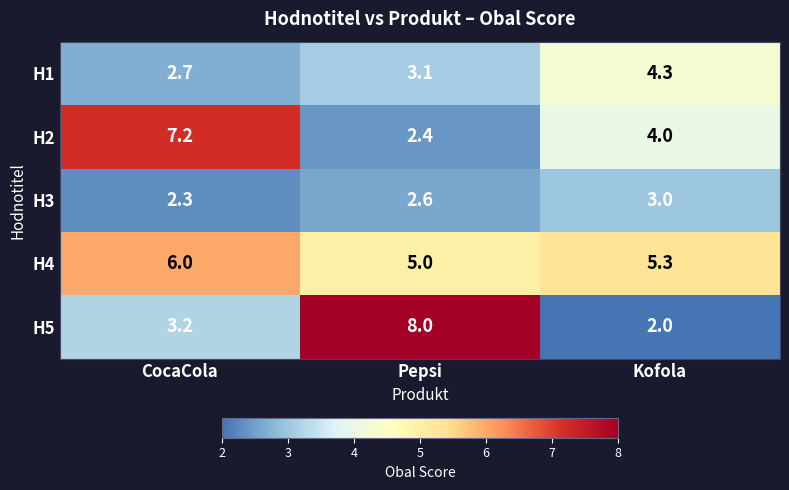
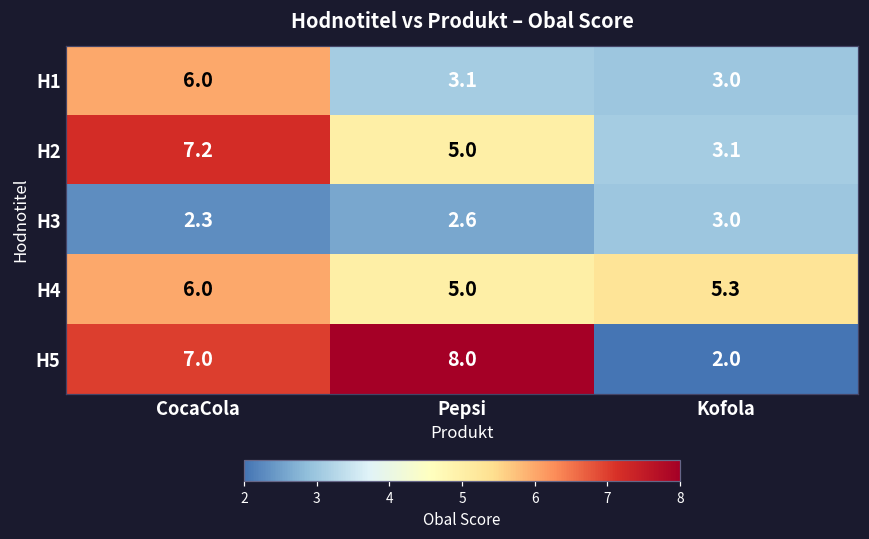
H1, CocaCola: 2.7 -> 6.0
H1, Kofola: 4.3 -> 3.0
H2, Pepsi: 2.4 -> 5.0
H2, Kofola: 4.0 -> 3.1
H5, CocaCola: 3.2 -> 7.0
